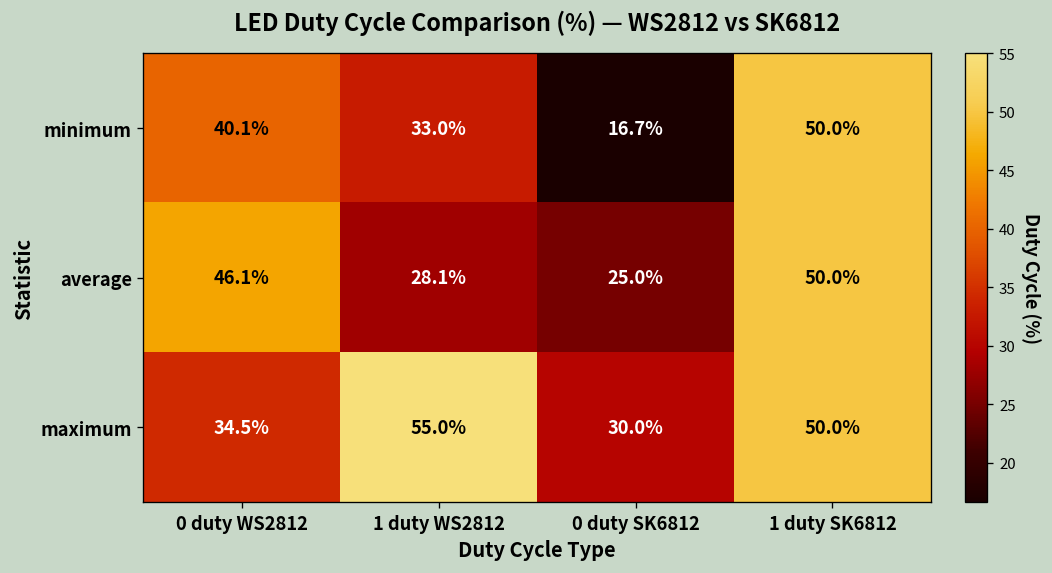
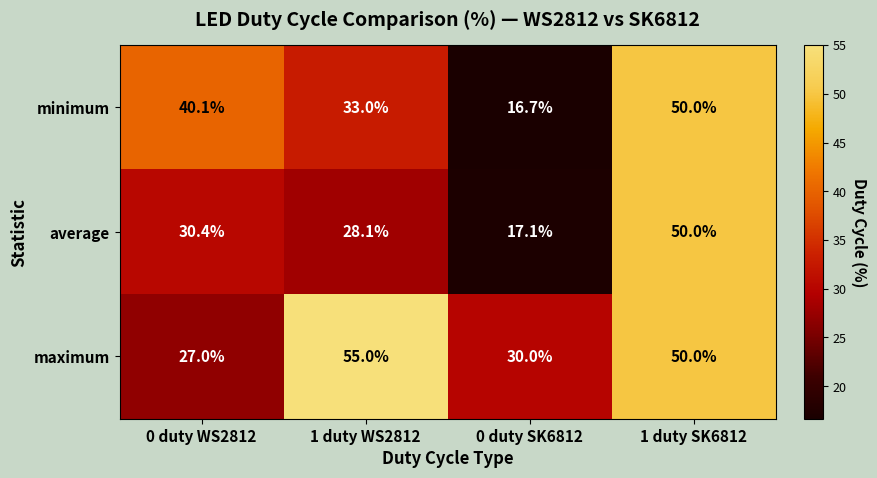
average, 0 duty WS2812: 46.1% -> 30.4%
average, 0 duty SK6812: 25.0% -> 17.1%
maximum, 0 duty WS2812: 34.5% -> 27.0%
